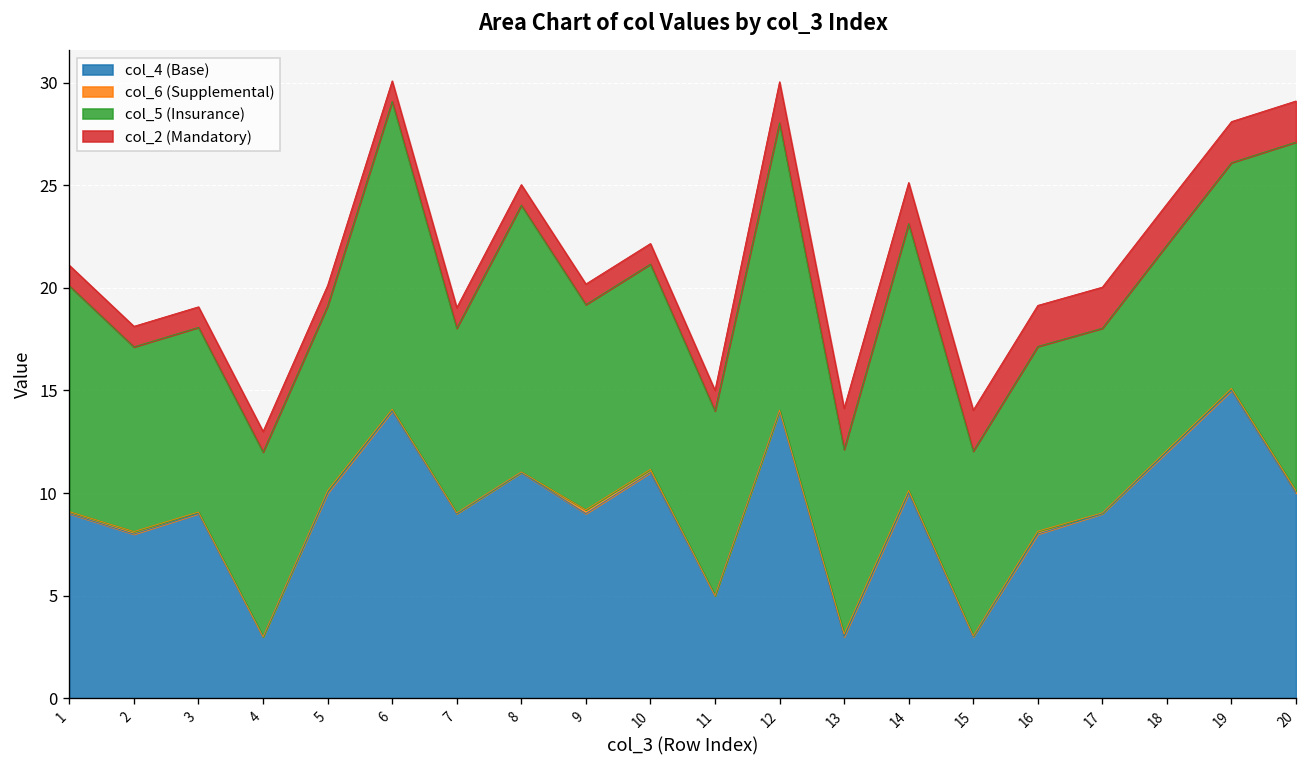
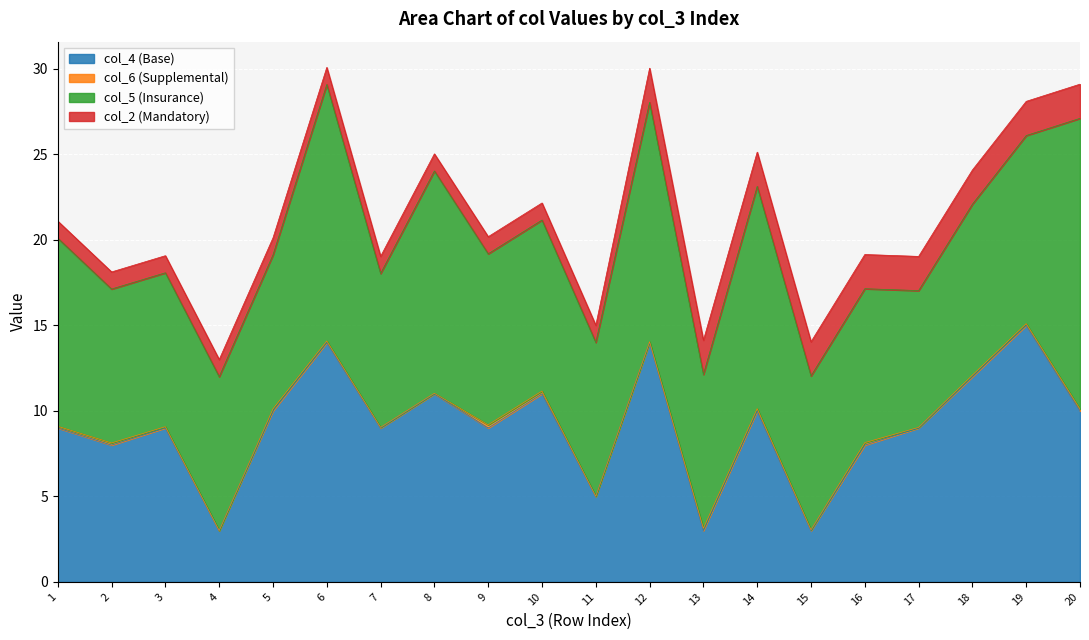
col_5 (Insurance), 17: 9 -> 8
